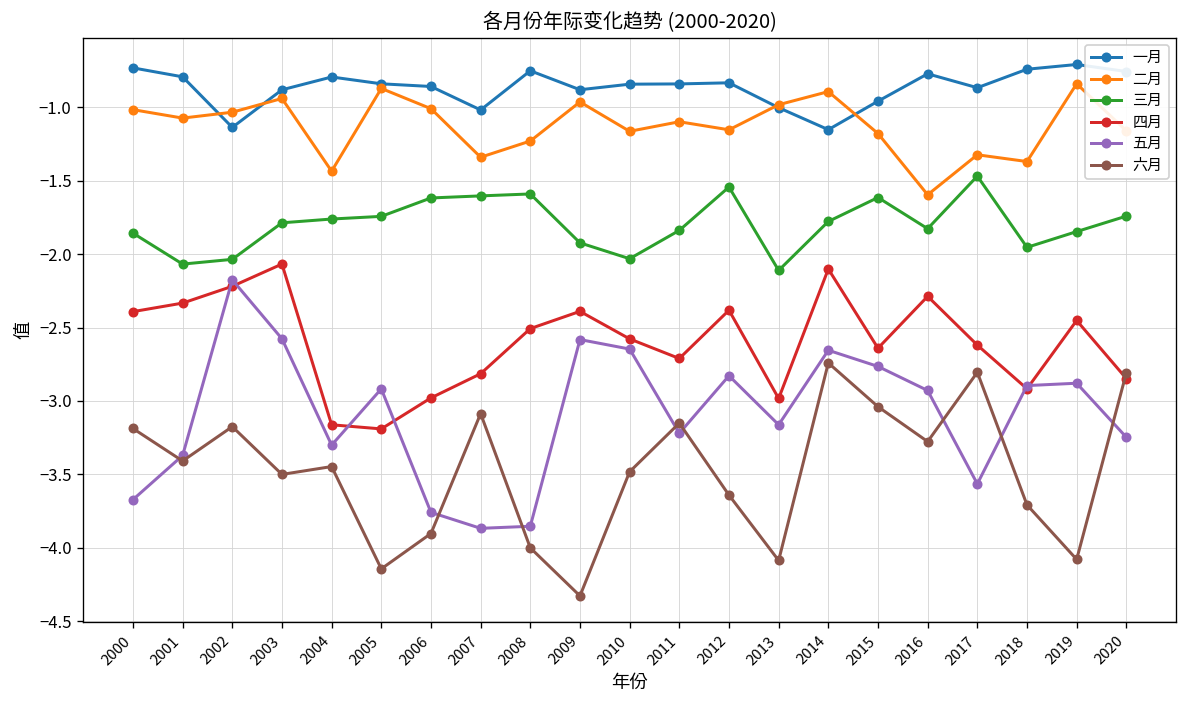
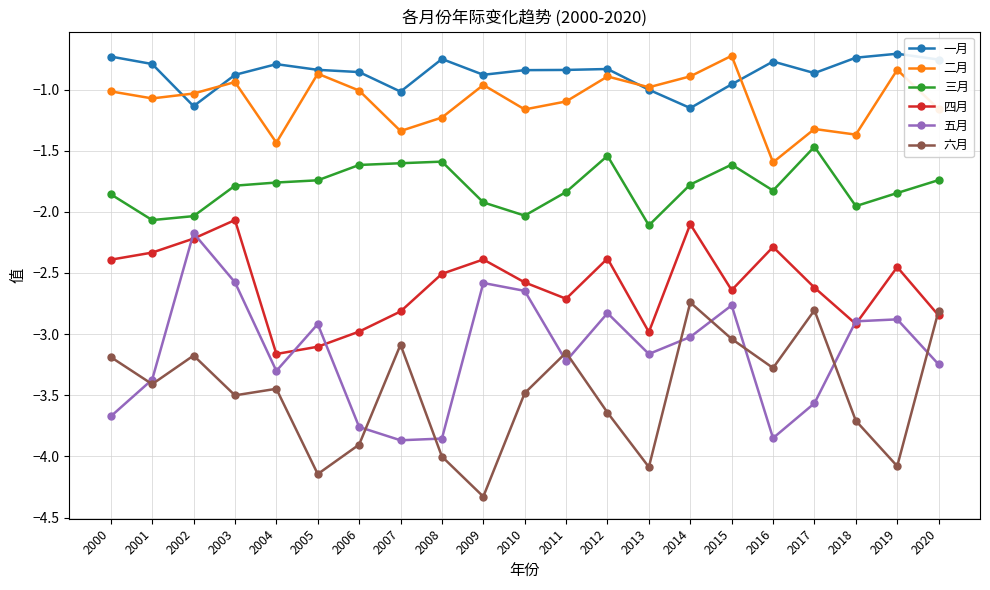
四月, 2005: -3.19 -> -3.10
二月, 2012: -1.15 -> -0.89
五月, 2014: -2.65 -> -3.02
二月, 2015: -1.18 -> -0.72
五月, 2016: -2.93 -> -3.85
